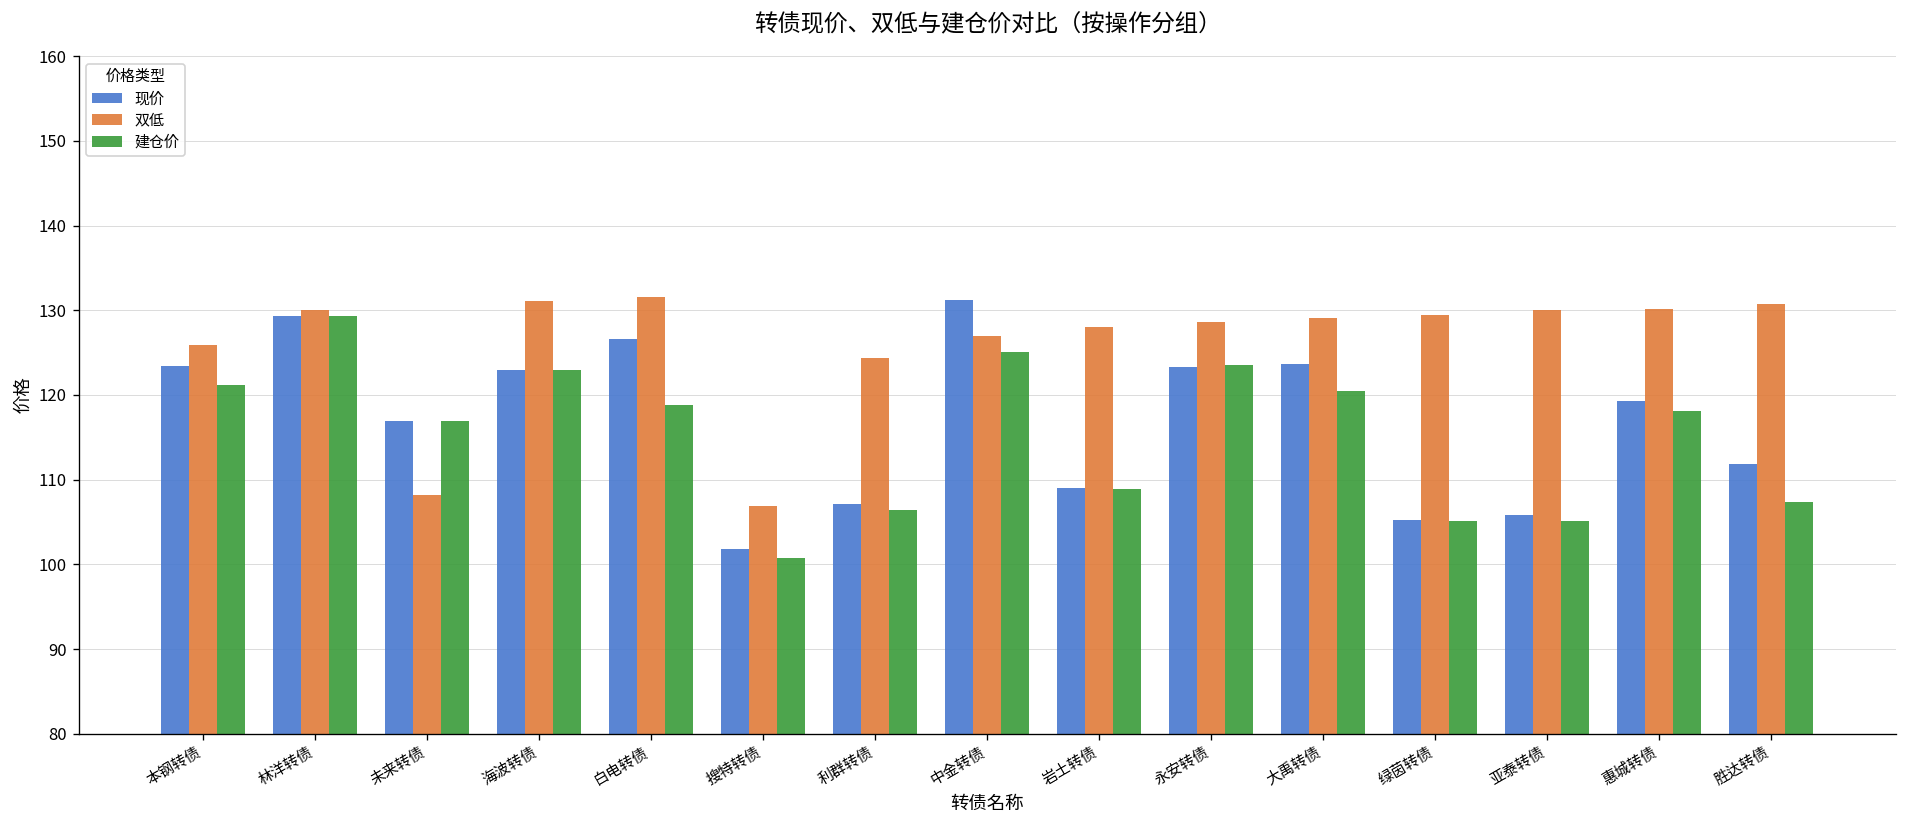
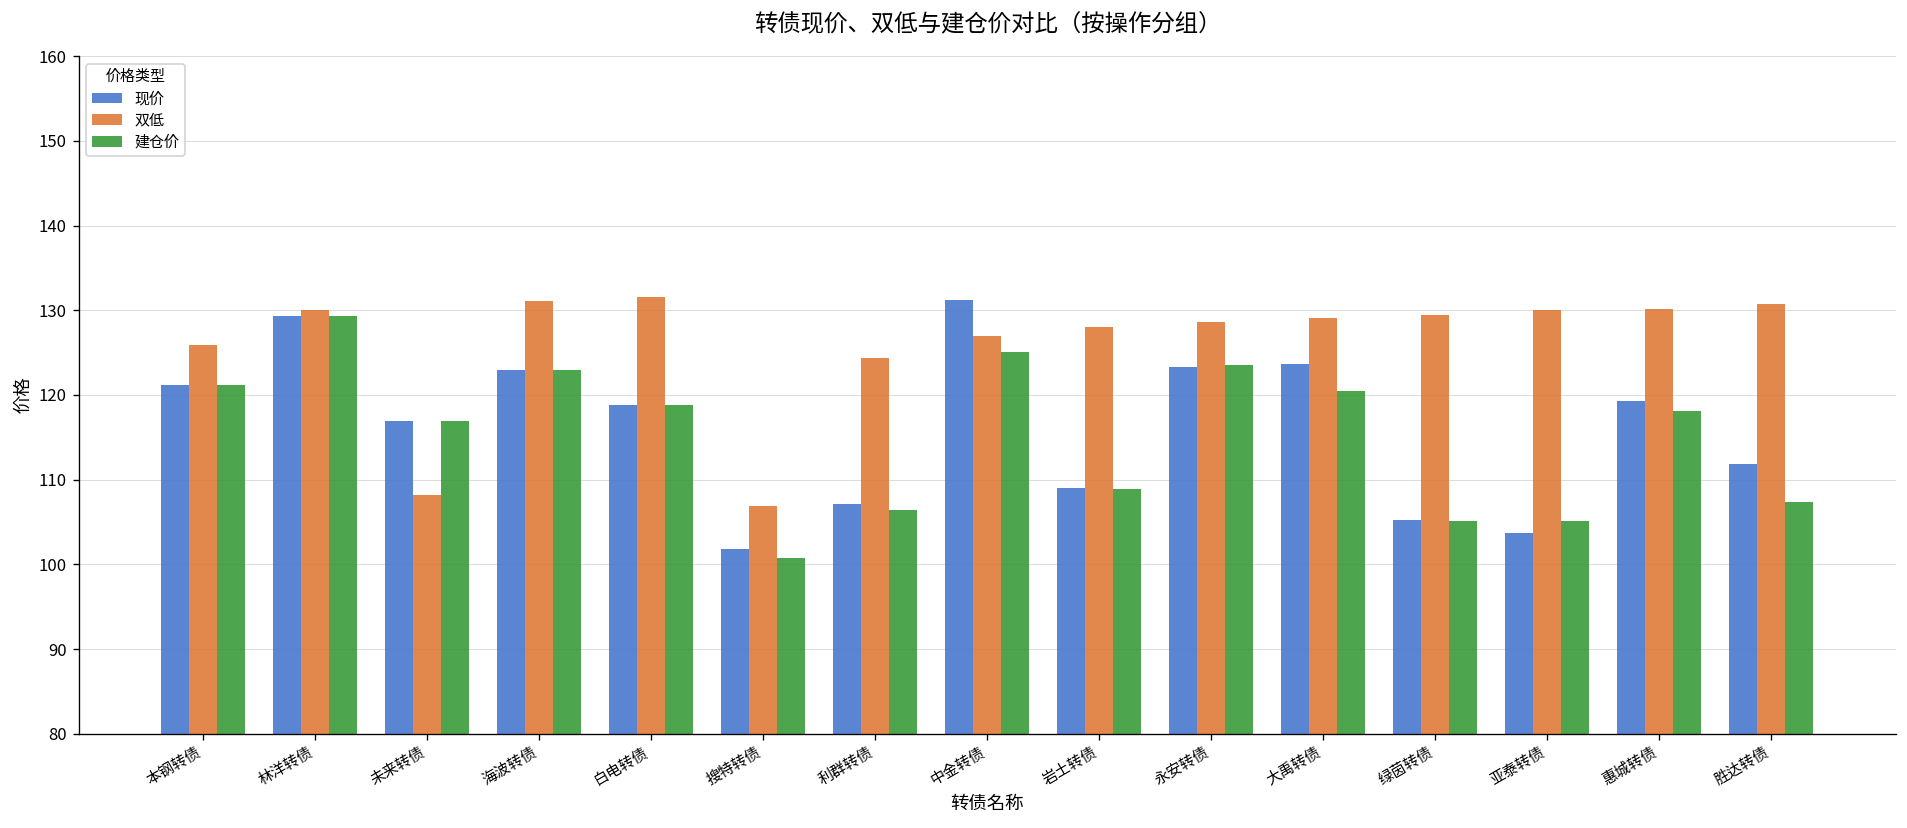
现价, 本钢转债: 123 -> 121
现价, 白电转债: 127 -> 119
现价, 亚泰转债: 106 -> 104
